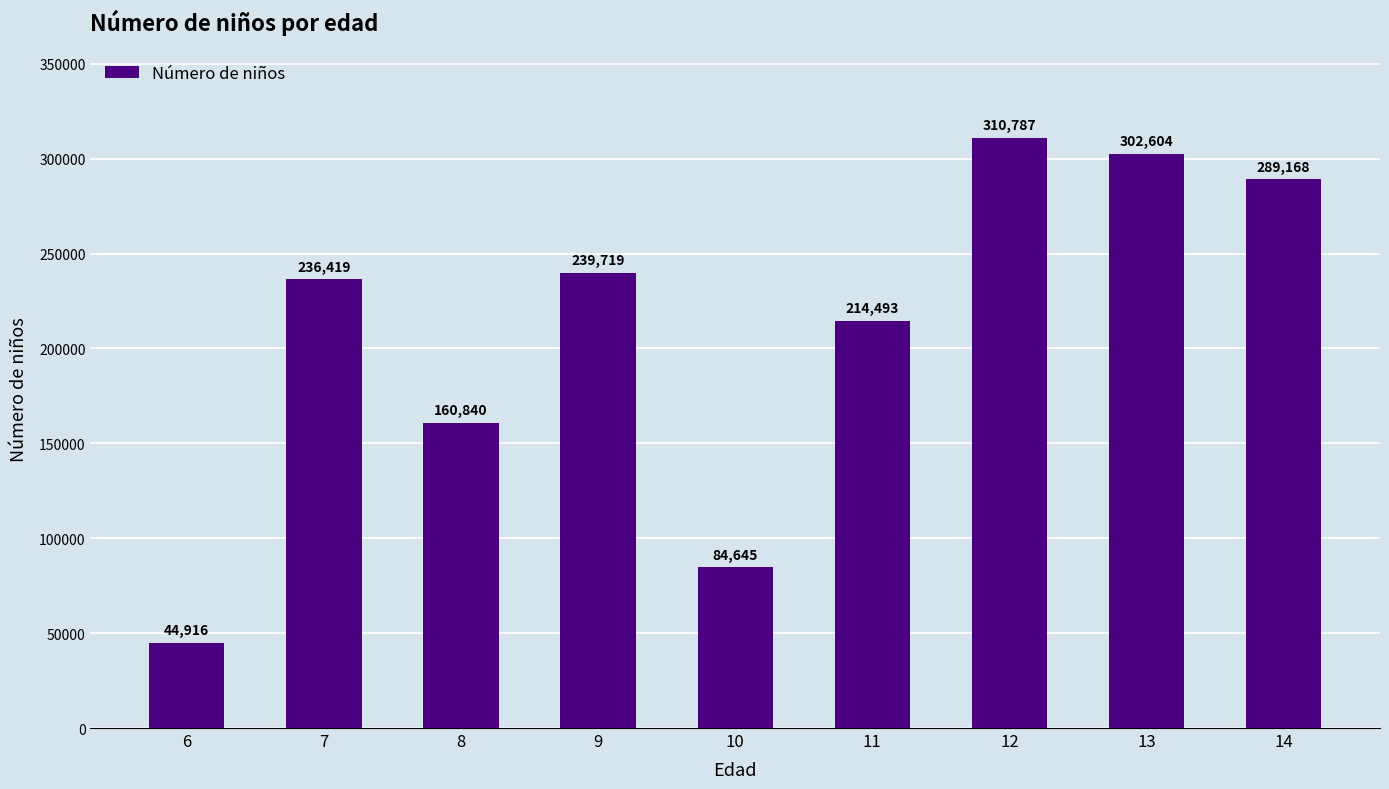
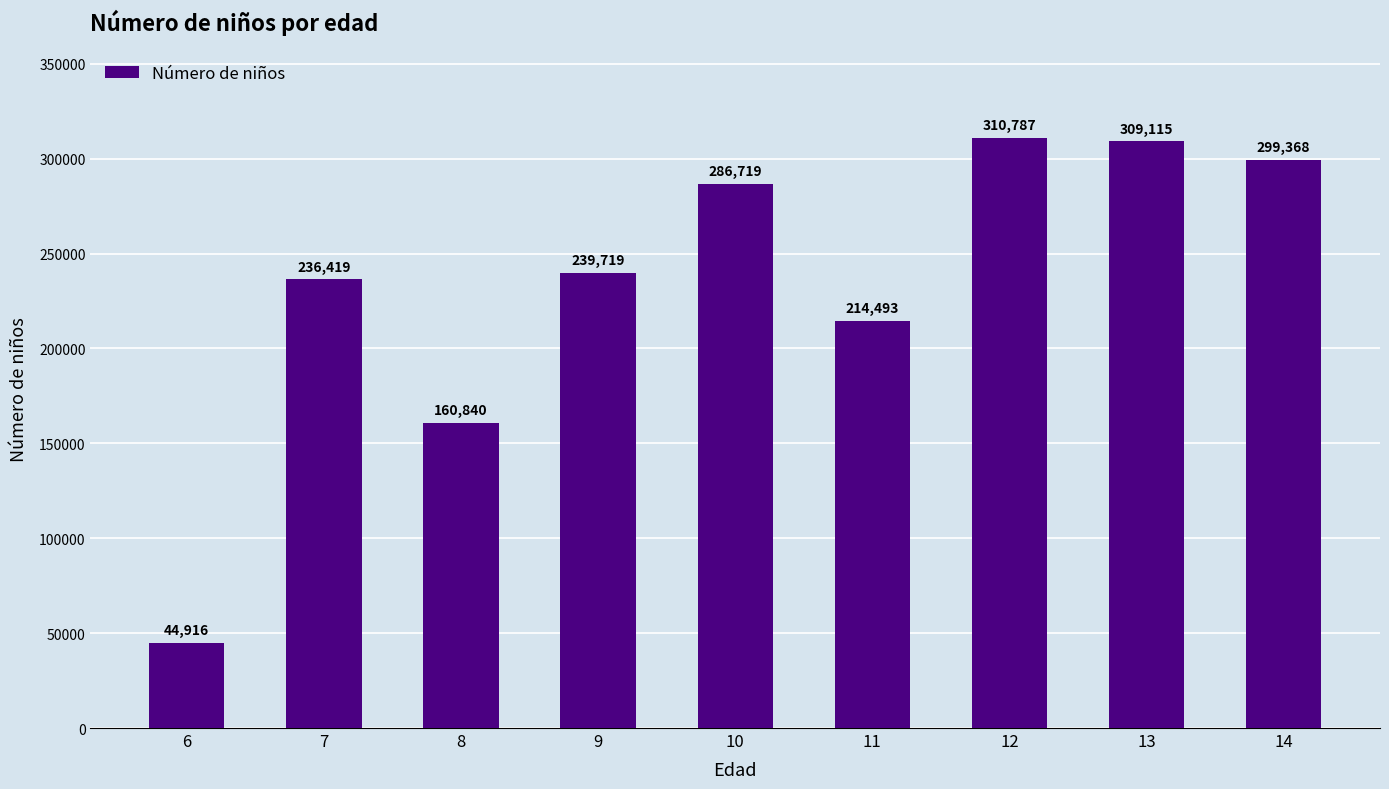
10: 84,645 -> 286,719
13: 302,604 -> 309,115
14: 289,168 -> 299,368
